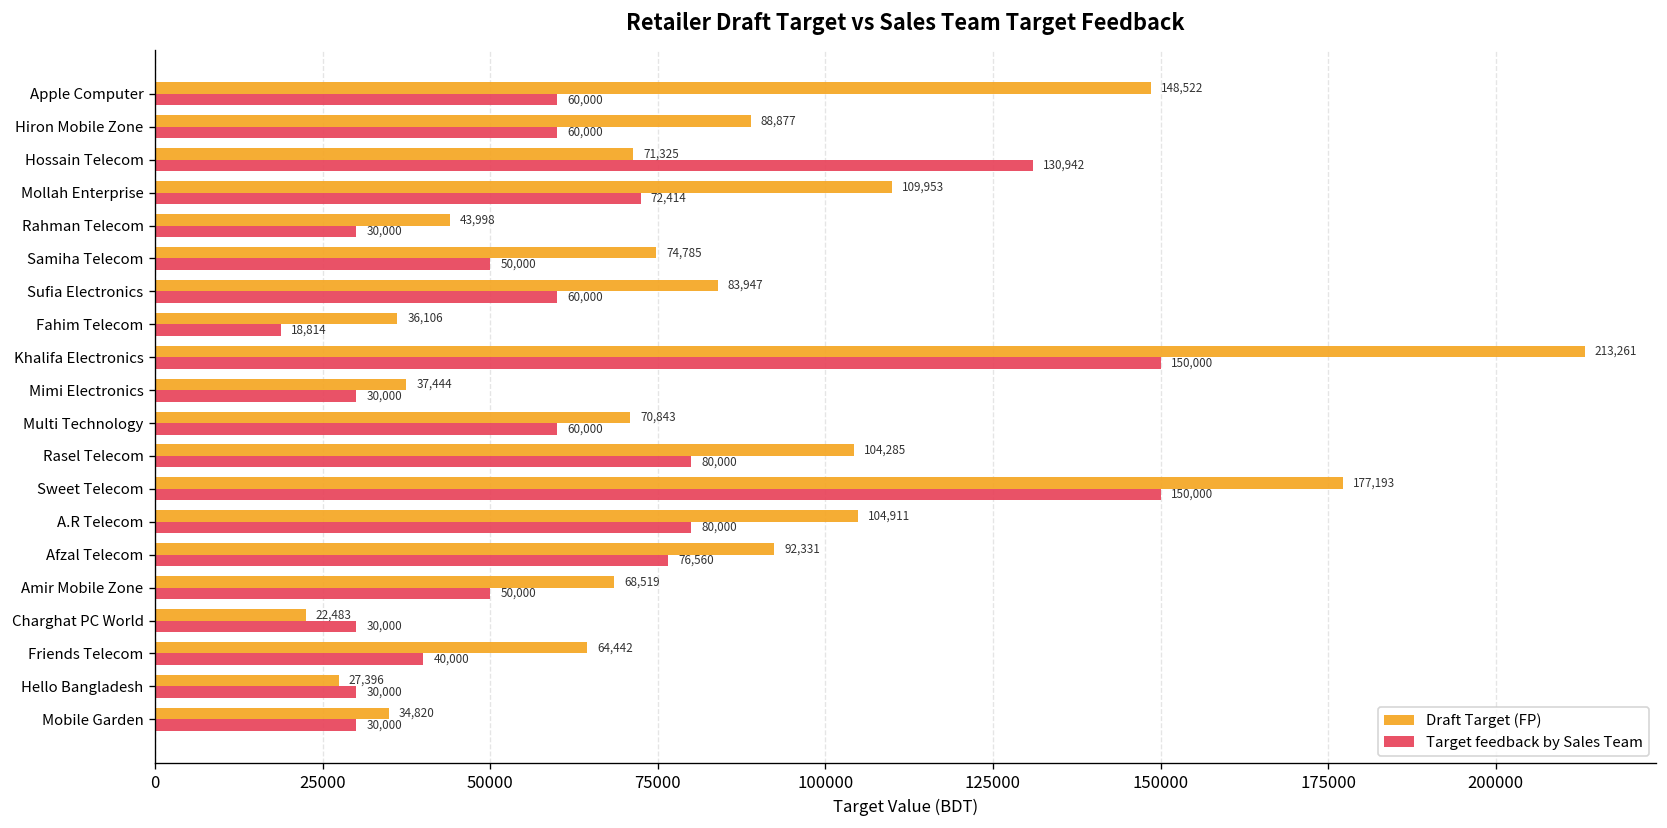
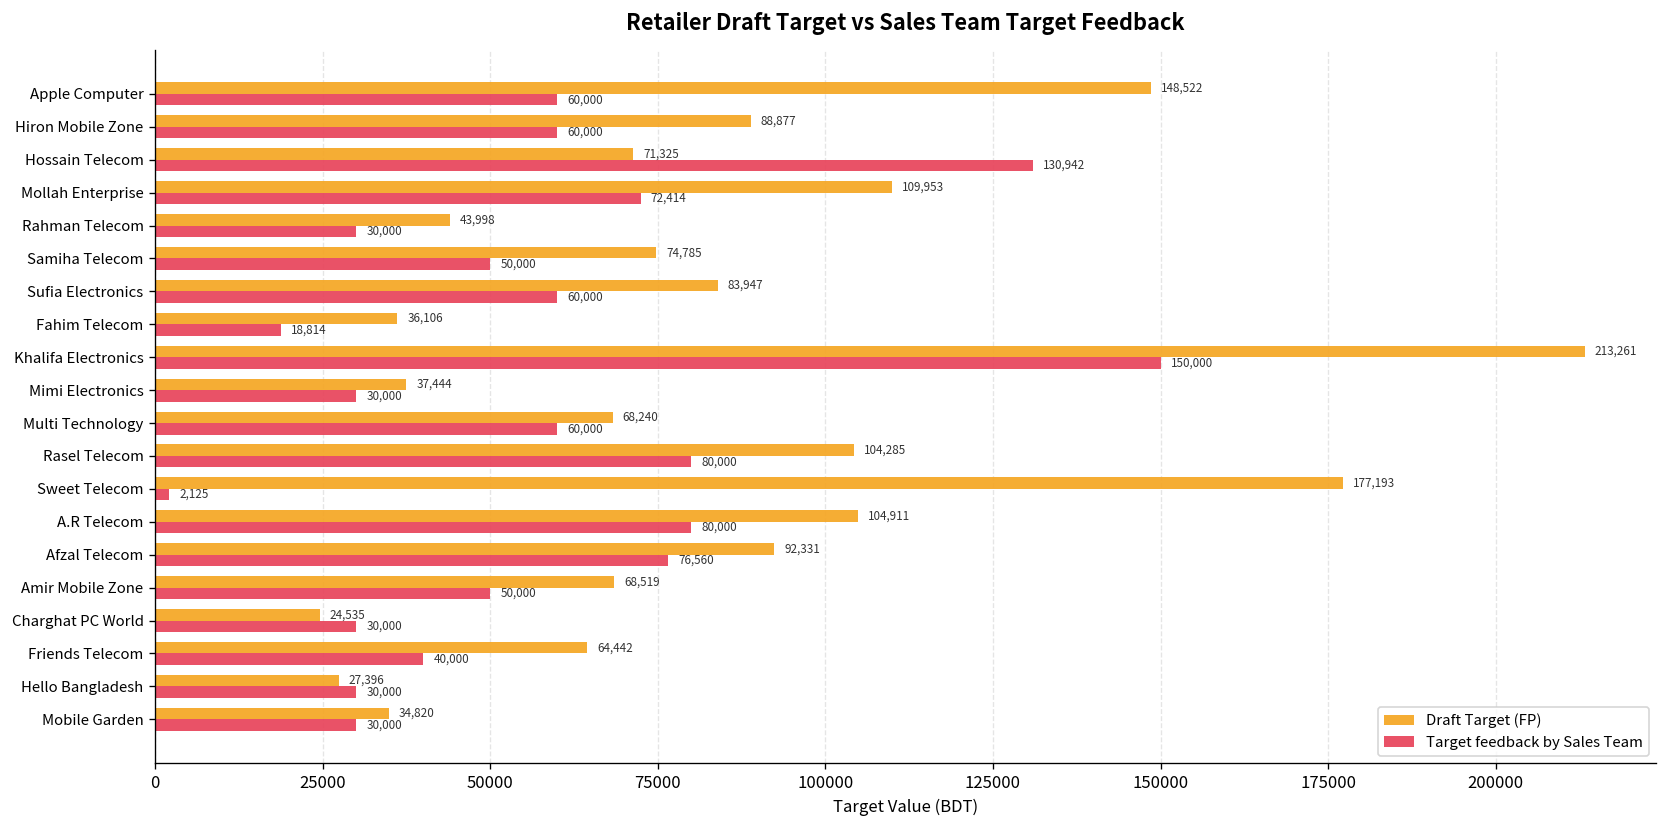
Draft Target (FP), Multi Technology: 70,843 -> 68,240
Target feedback by Sales Team, Sweet Telecom: 150,000 -> 2,125
Draft Target (FP), Charghat PC World: 22,483 -> 24,535
